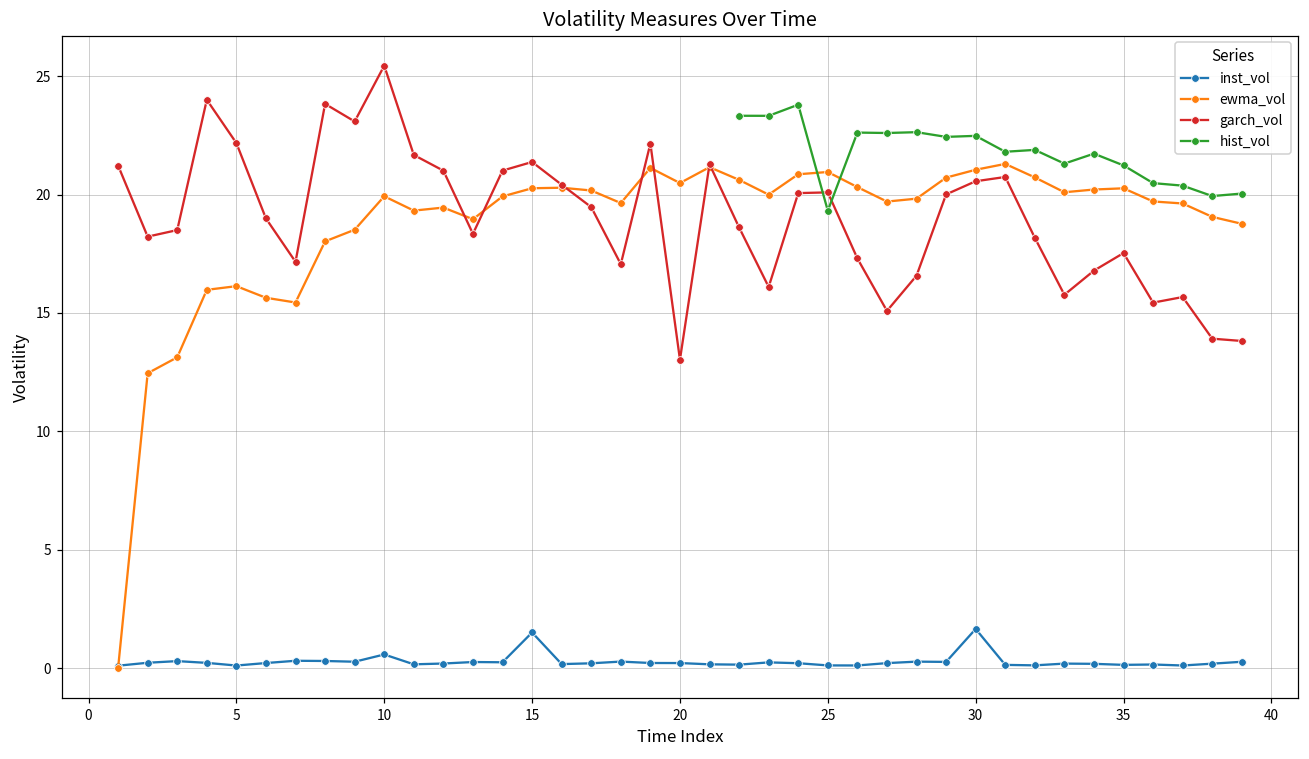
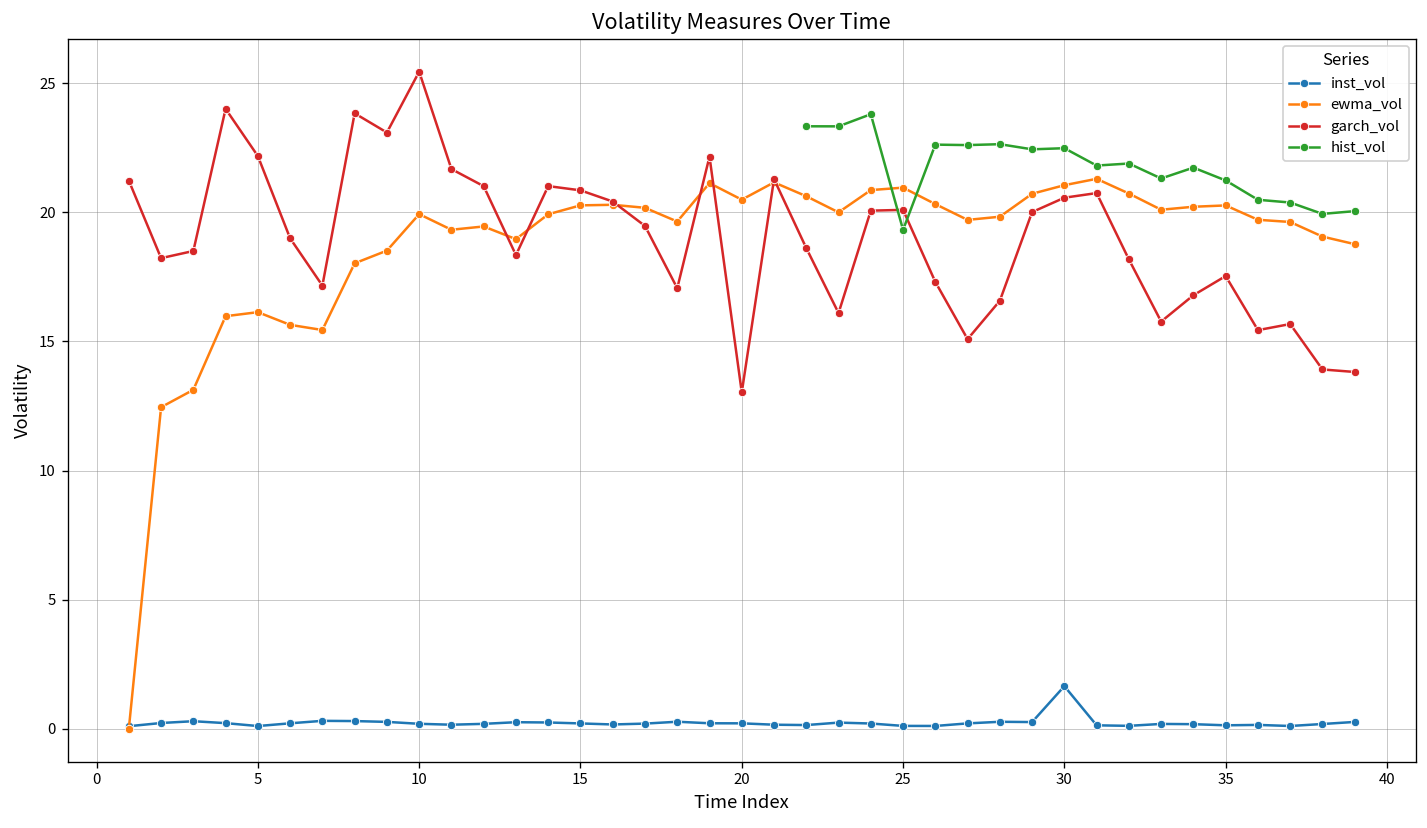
inst_vol, 10: 0.6 -> 0.2
inst_vol, 15: 1.5 -> 0.2
garch_vol, 15: 21.4 -> 20.8
